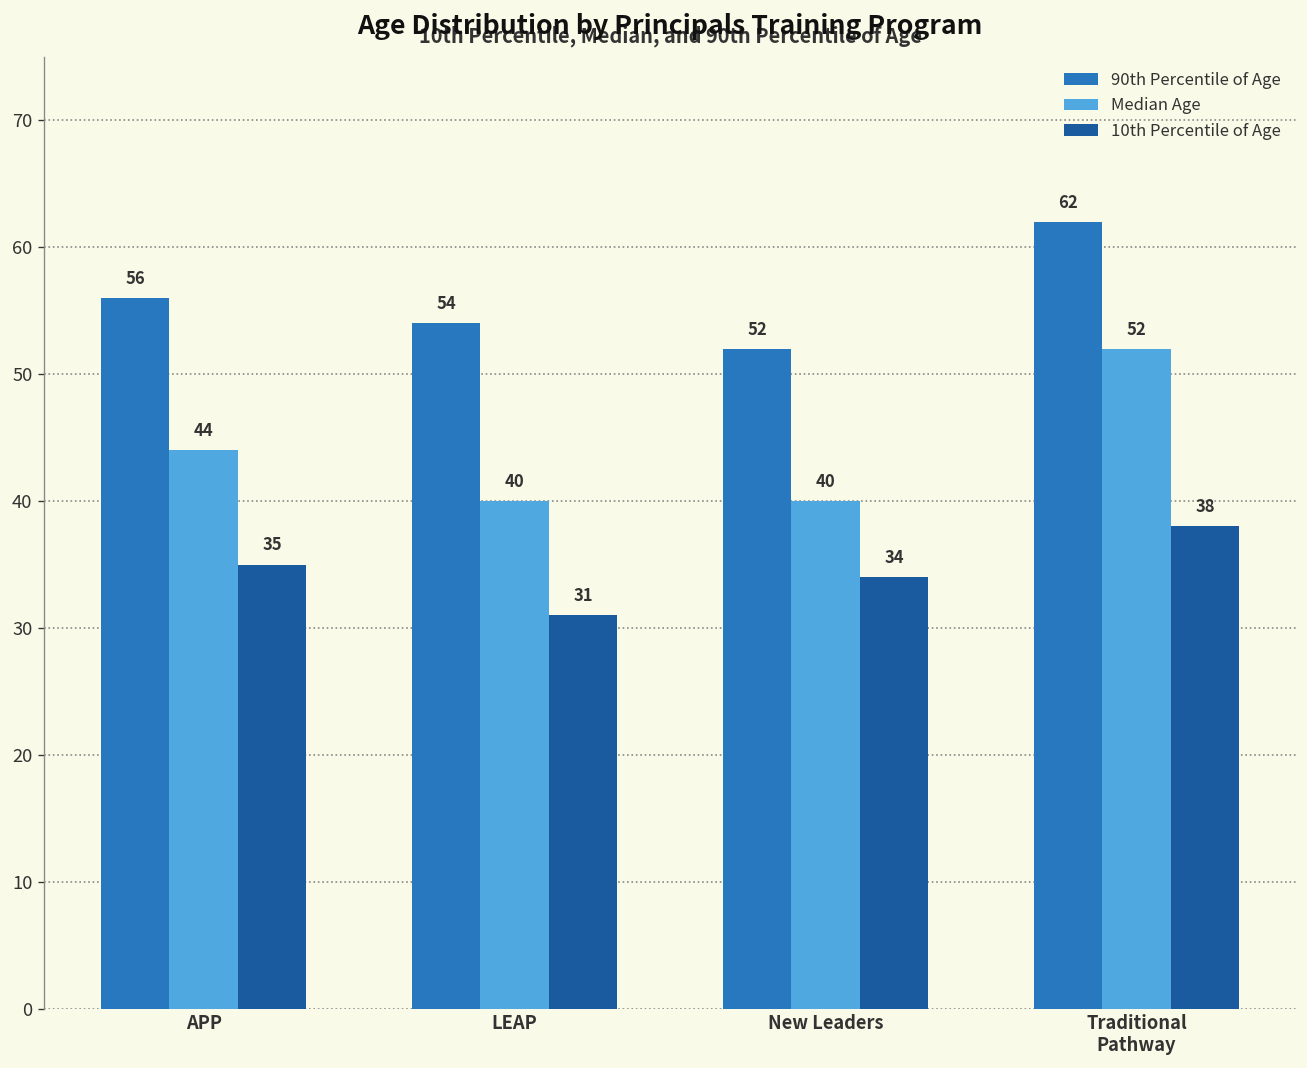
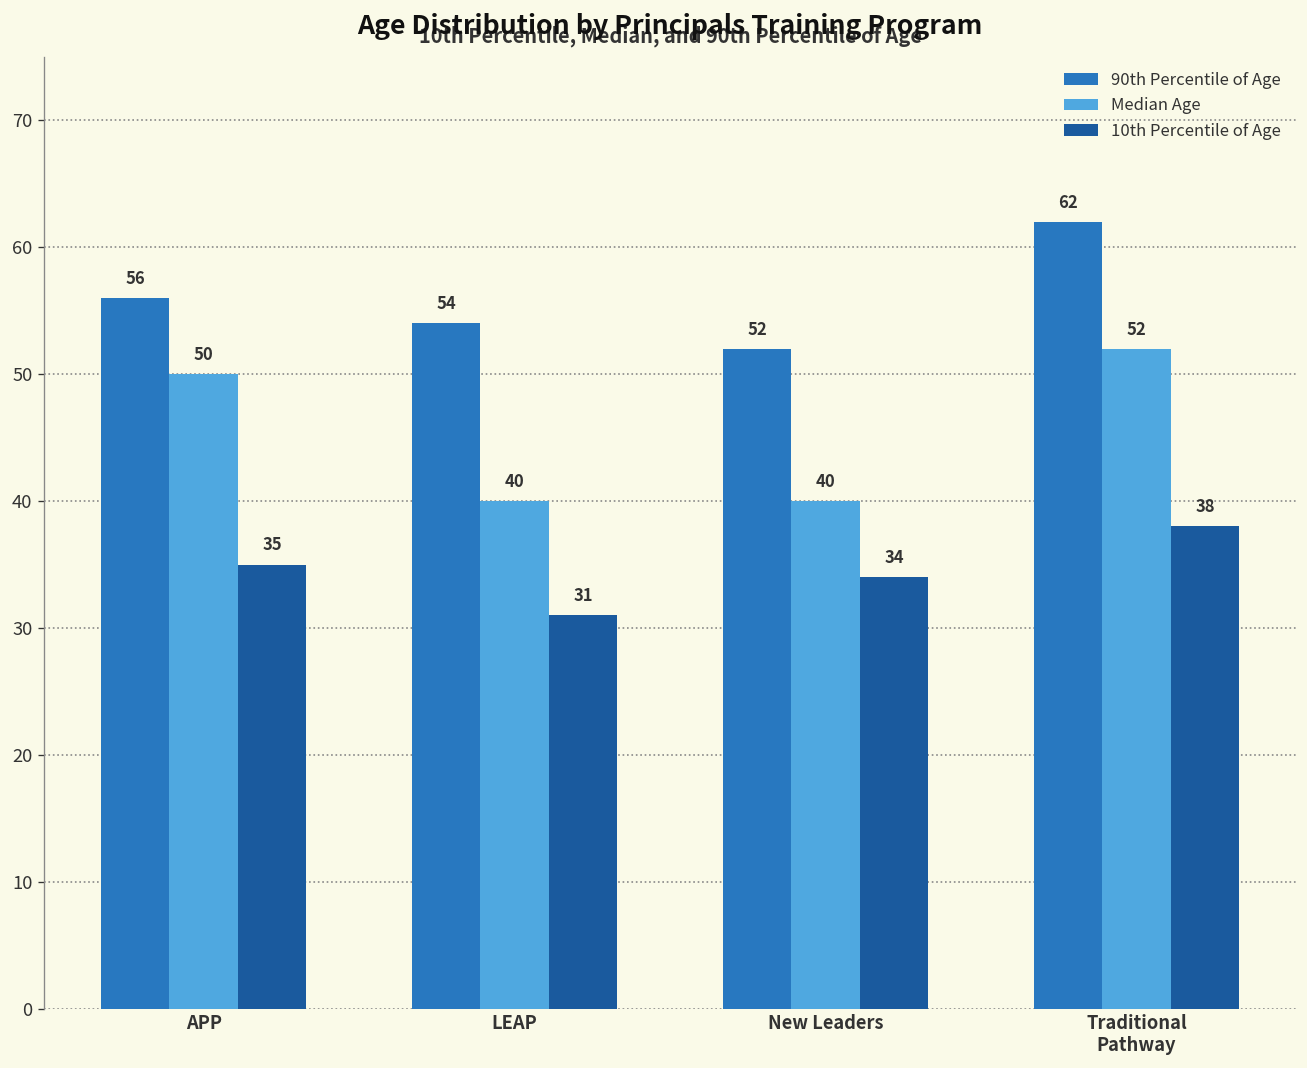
Median Age, APP: 44 -> 50
